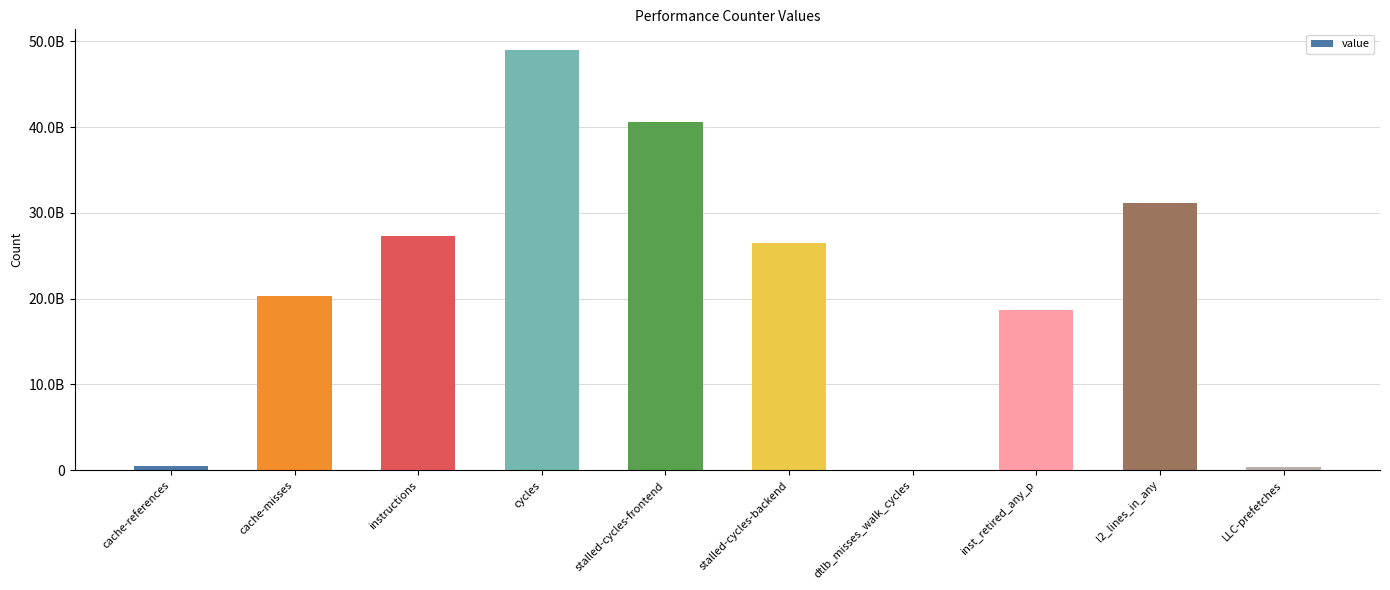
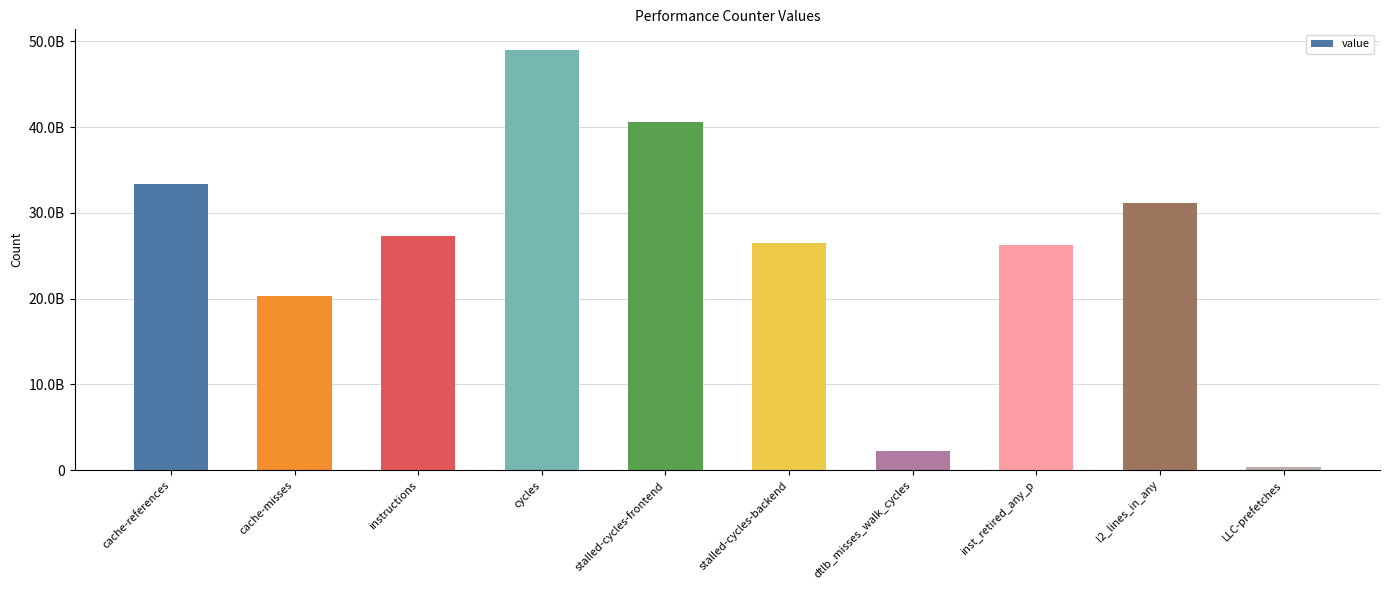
cache-references: 0 -> 33000000000
dtlb_misses_walk_cycles: 0 -> 2000000000
inst_retired_any_p: 19000000000 -> 26000000000
